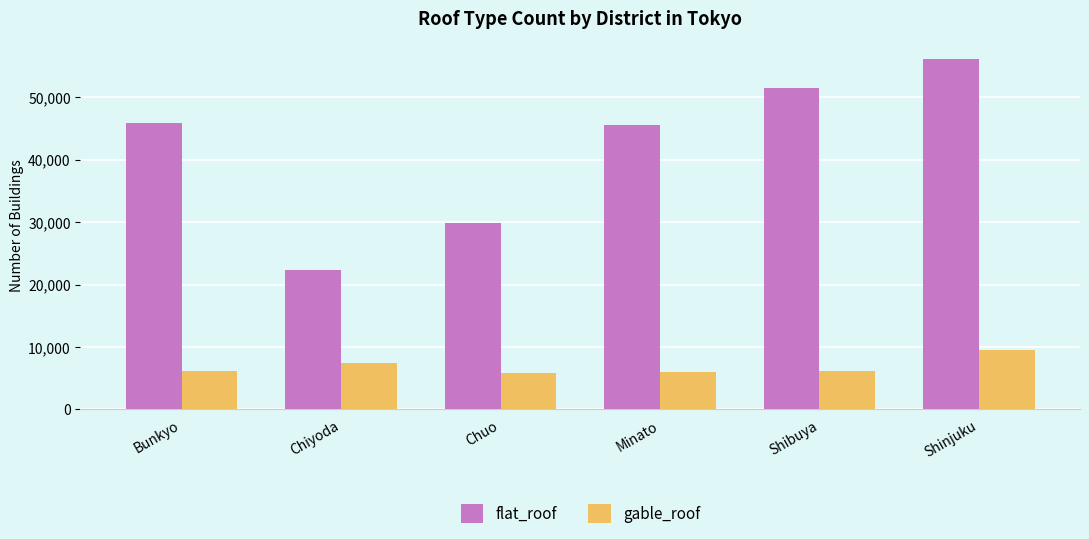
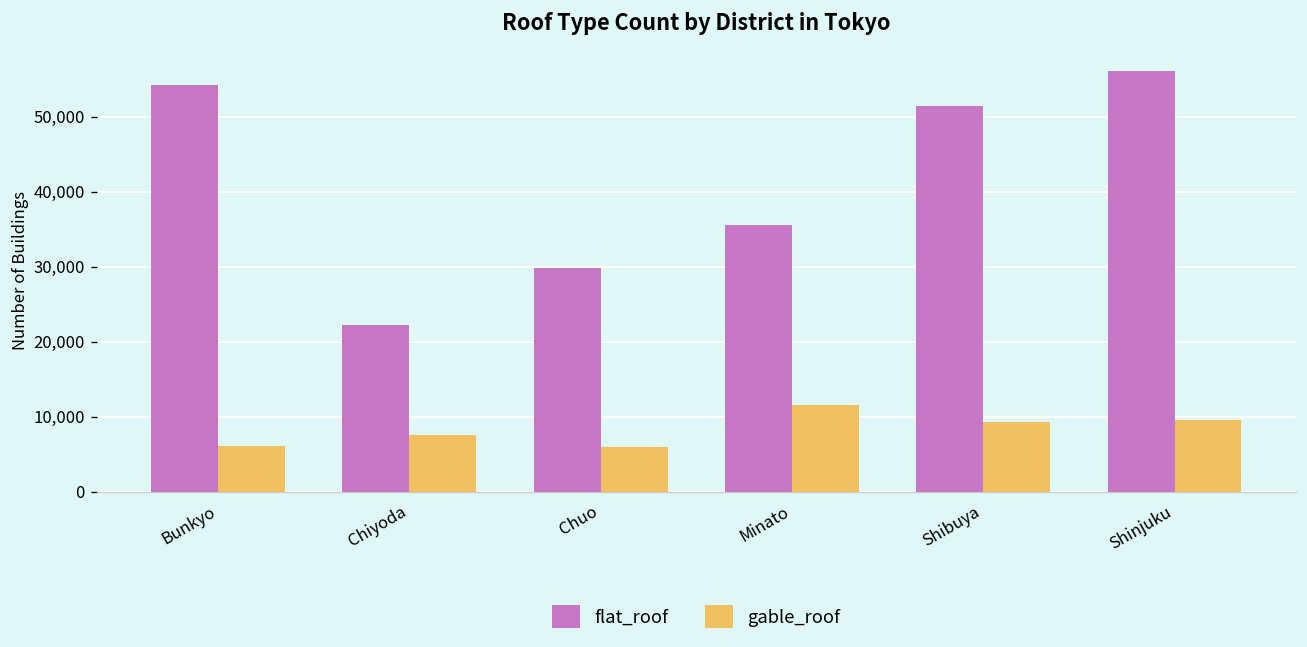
flat_roof, Bunkyo: 46,000 -> 54,000
flat_roof, Minato: 46,000 -> 36,000
gable_roof, Minato: 6,000 -> 12,000
gable_roof, Shibuya: 6,000 -> 9,000
